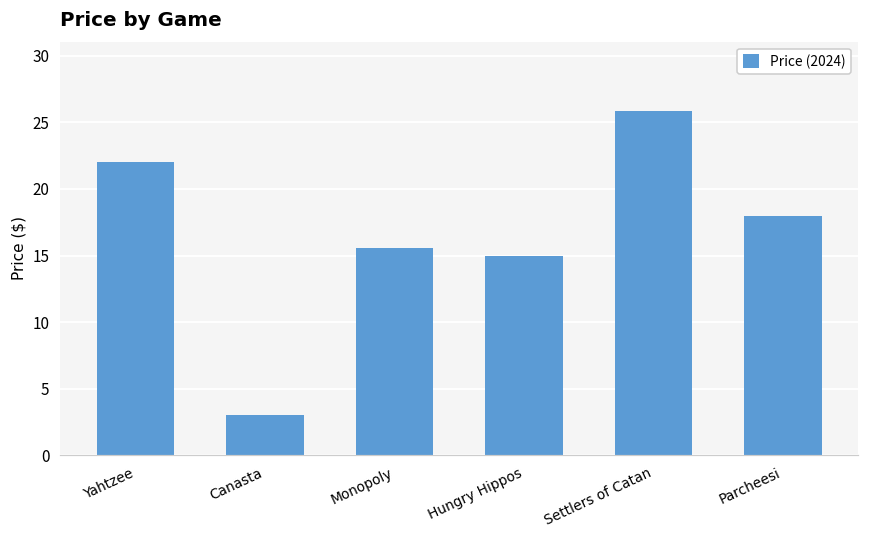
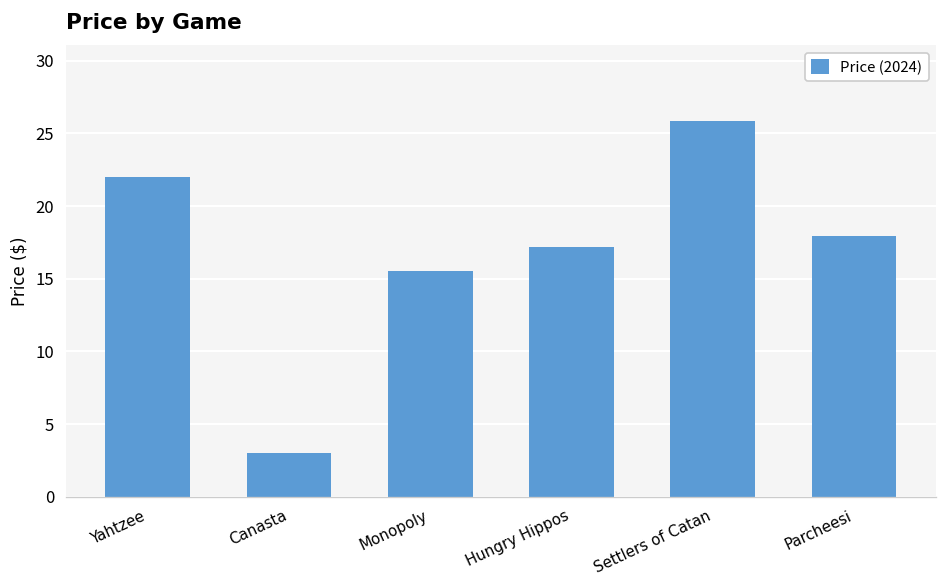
Hungry Hippos: 15.0 -> 17.2
